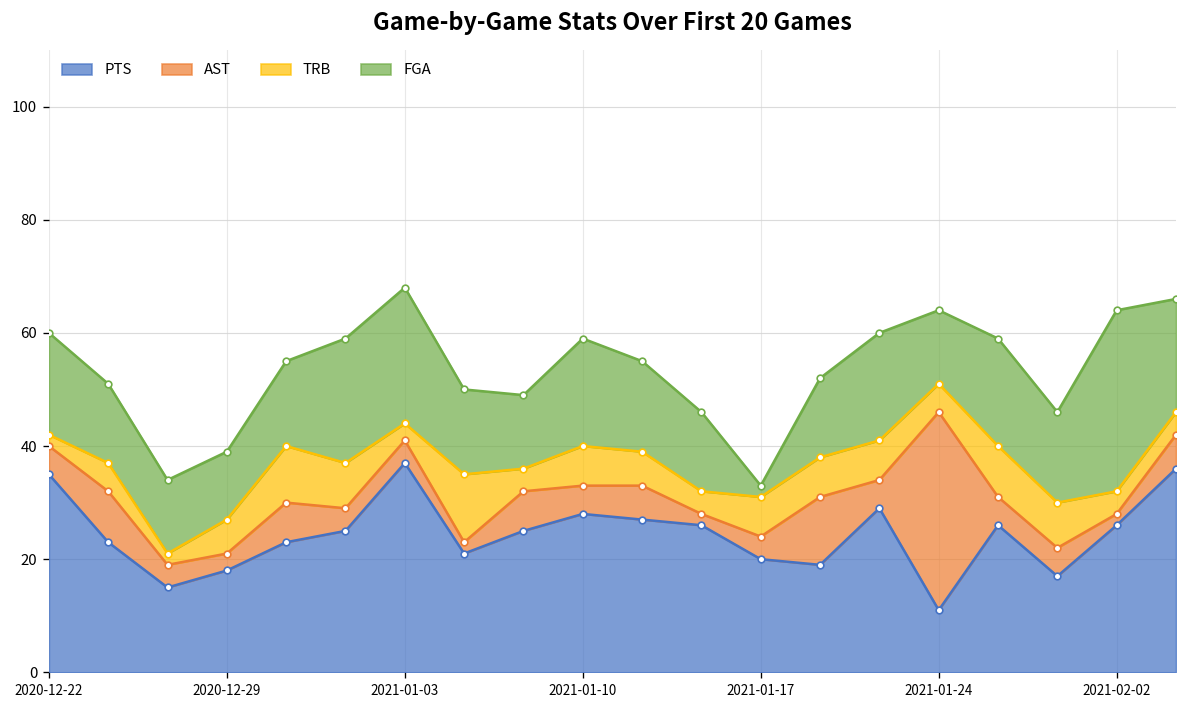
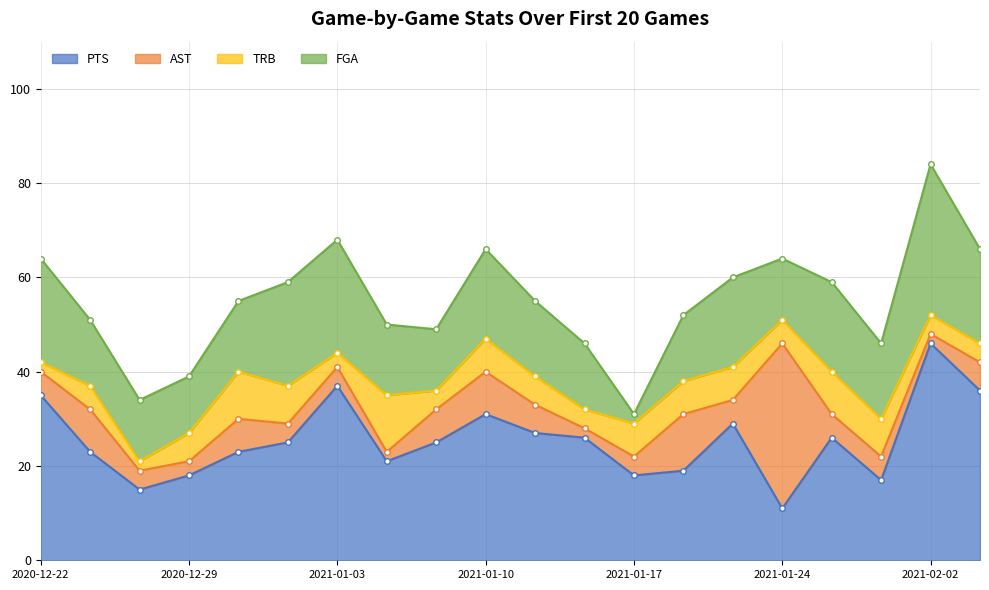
FGA, 2020-12-22: 18 -> 22
PTS, 2021-01-10: 28 -> 31
AST, 2021-01-10: 5 -> 9
PTS, 2021-01-17: 20 -> 18
PTS, 2021-02-02: 26 -> 46
